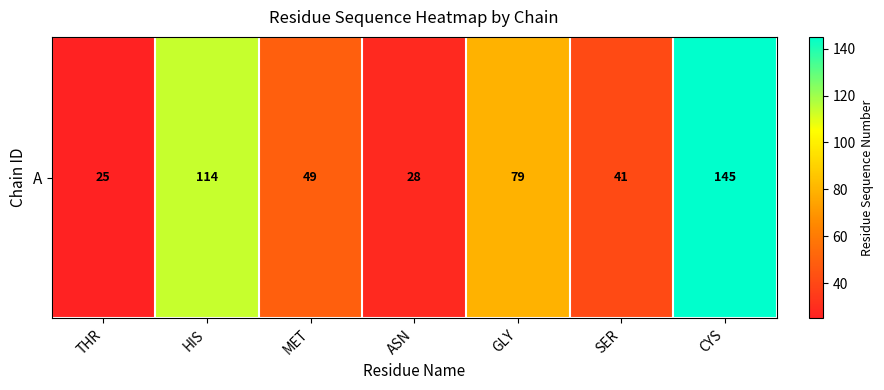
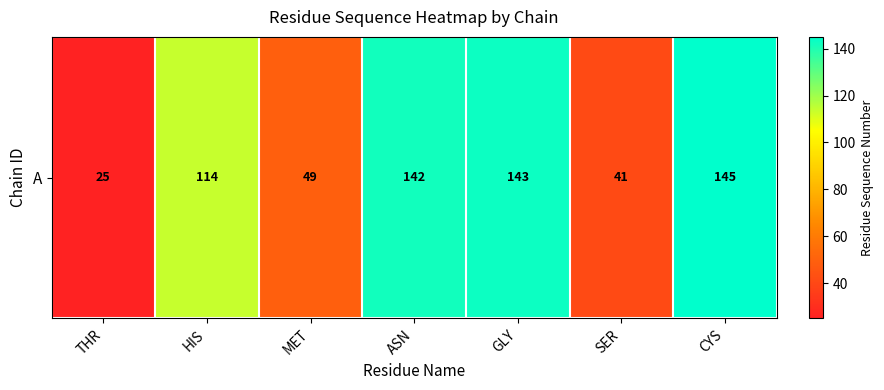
A, ASN: 28 -> 142
A, GLY: 79 -> 143
